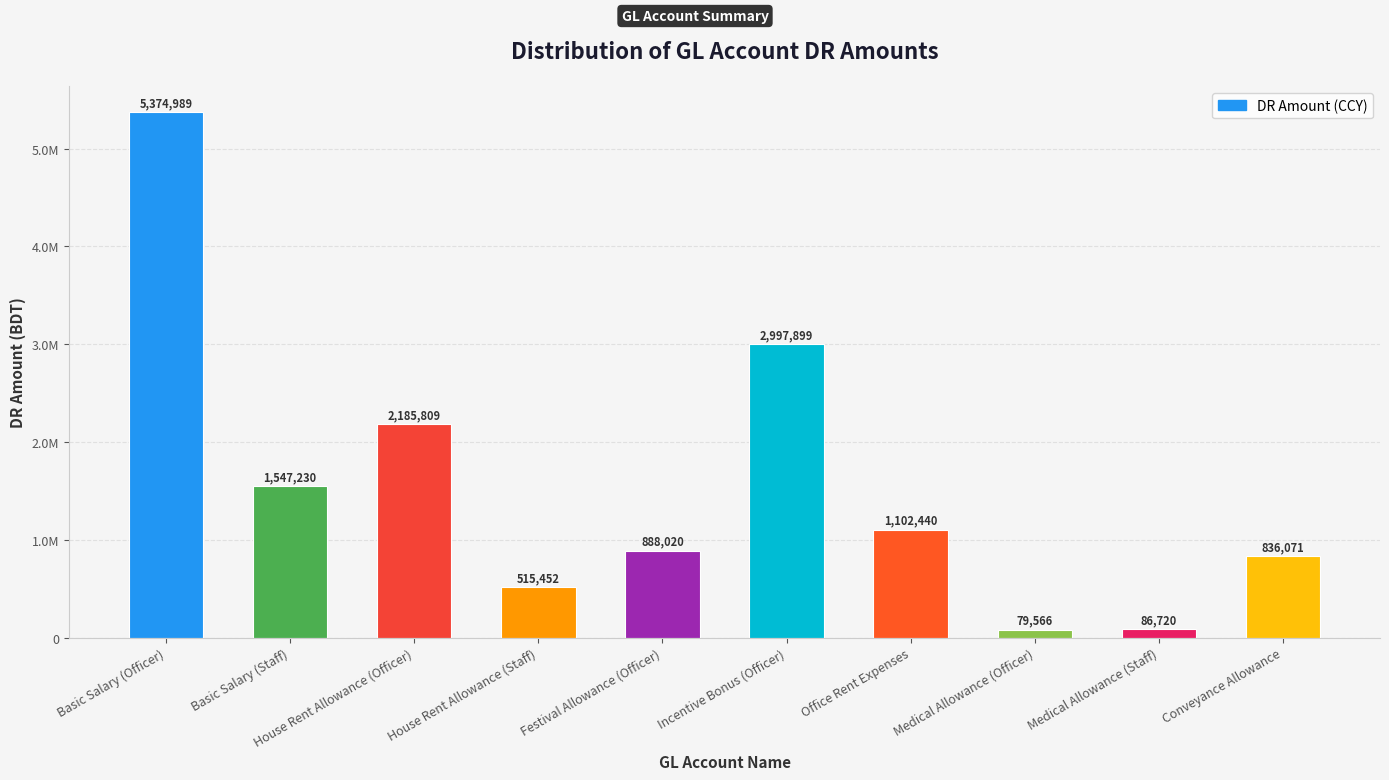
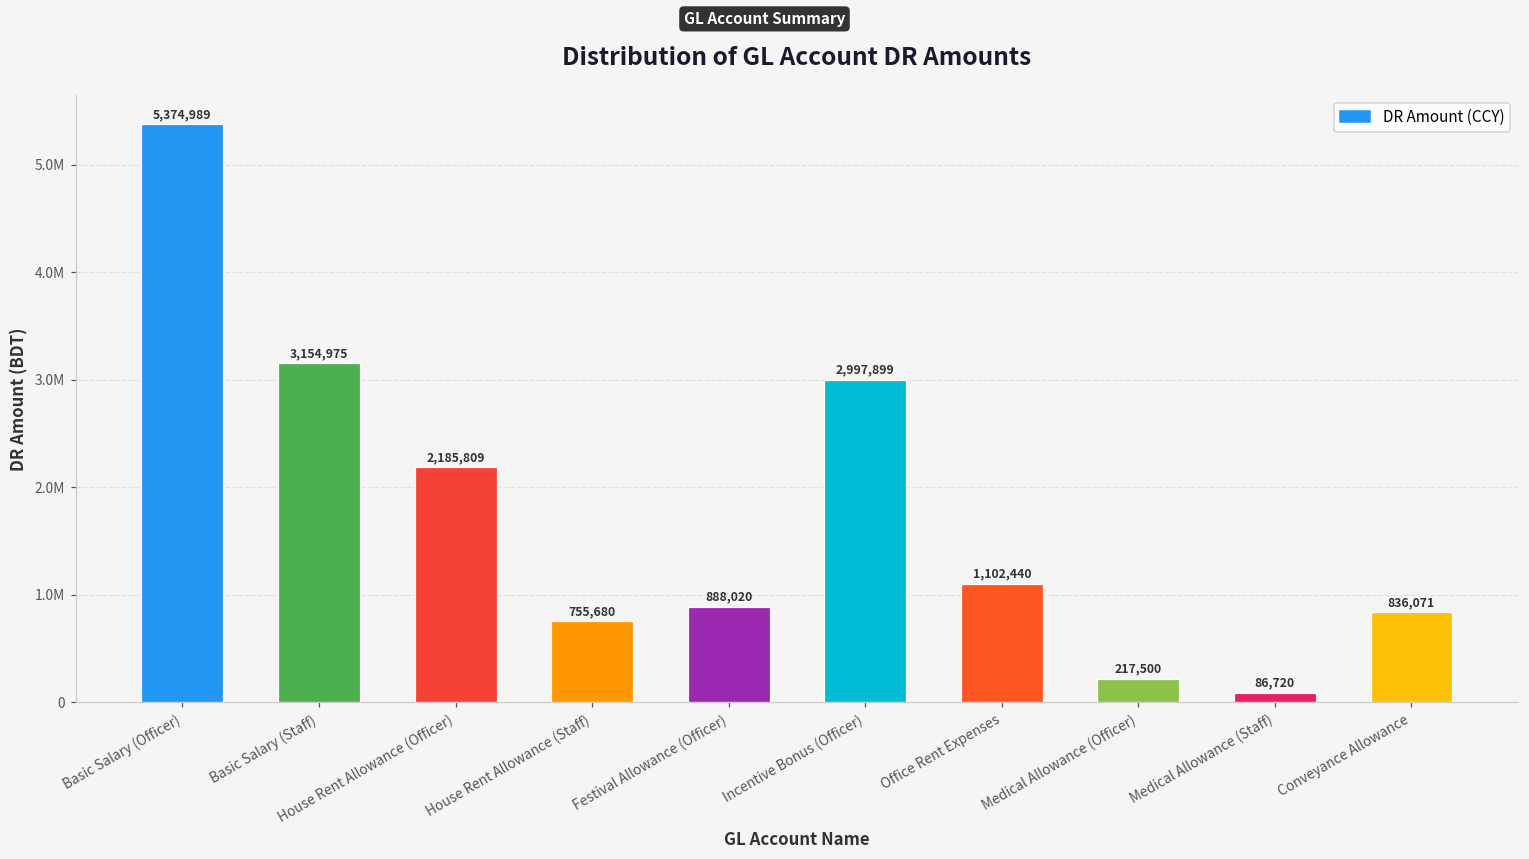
Basic Salary (Staff): 1,547,230 -> 3,154,975
House Rent Allowance (Staff): 515,452 -> 755,680
Medical Allowance (Officer): 79,566 -> 217,500
